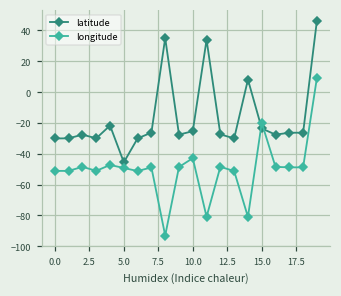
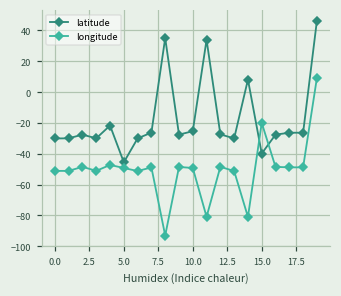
longitude, 10.0: -43 -> -49
latitude, 15.0: -24 -> -40
